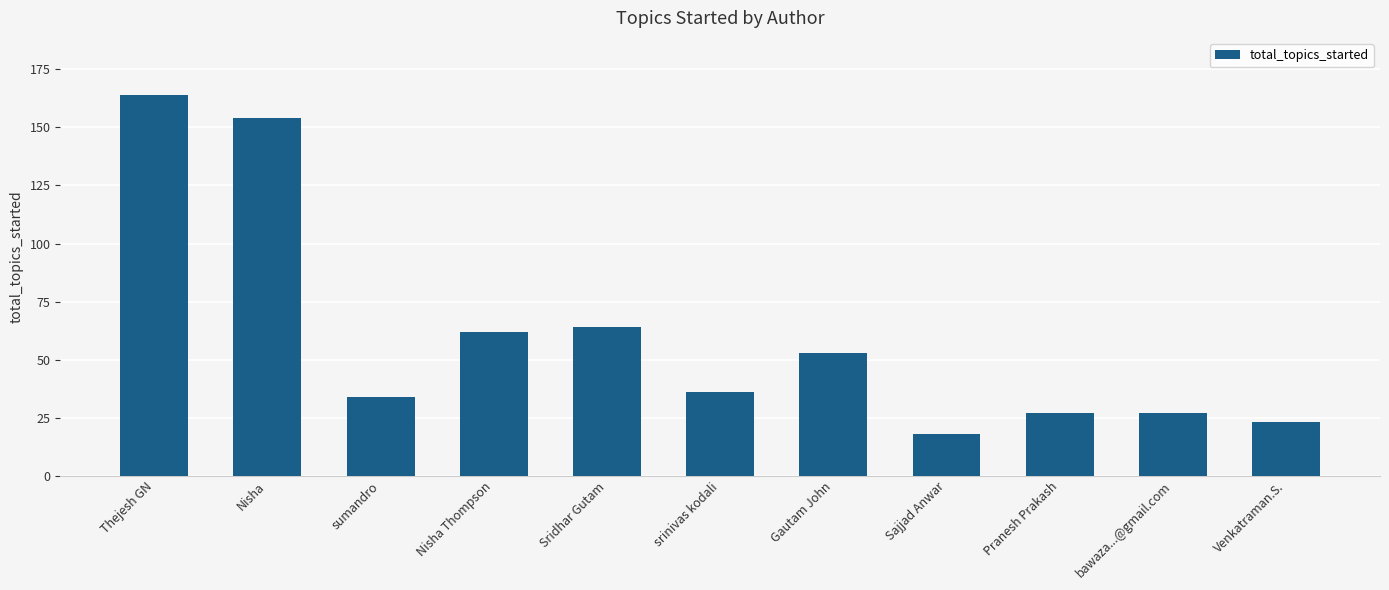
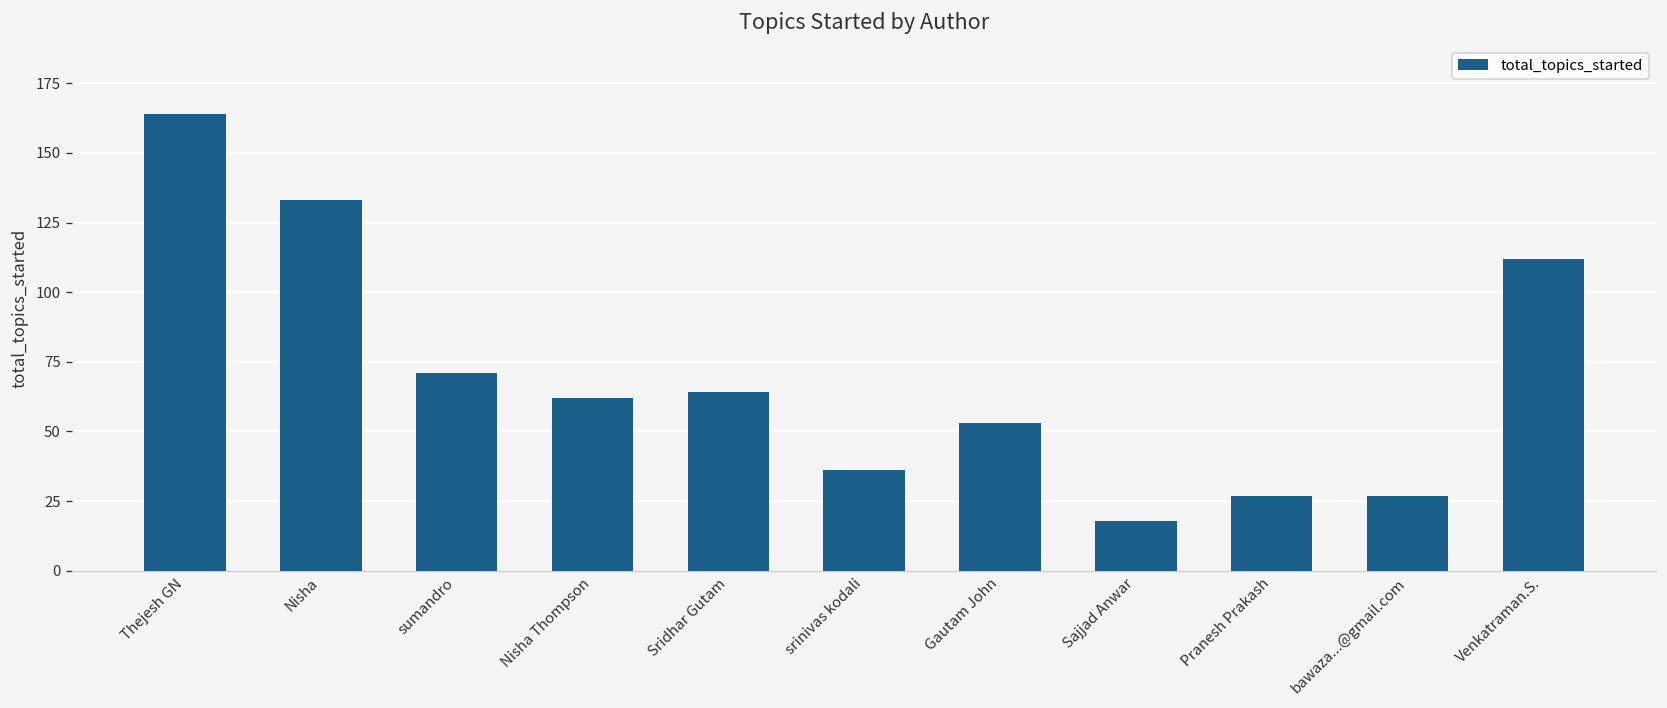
Nisha: 154 -> 133
sumandro: 34 -> 71
Venkatraman.S.: 23 -> 112
